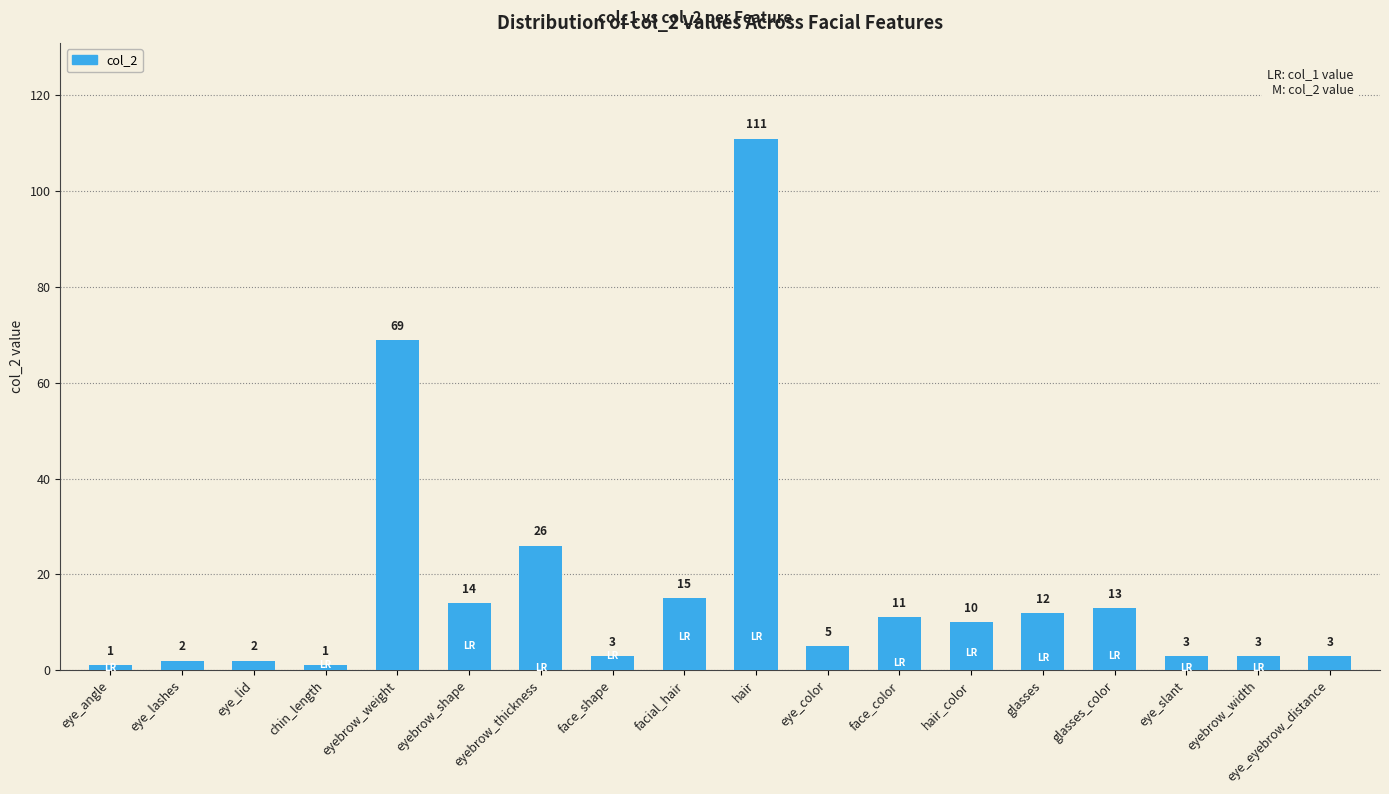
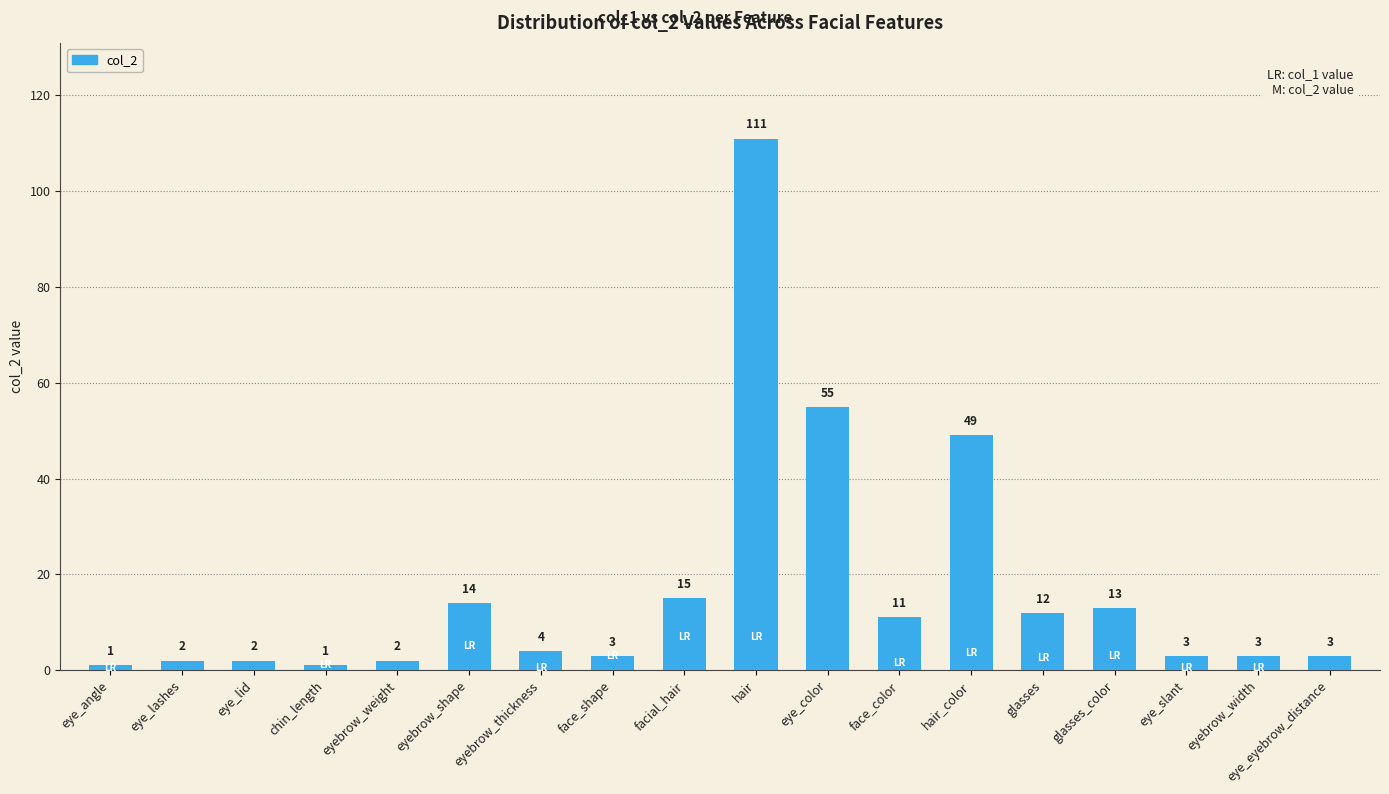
eyebrow_weight: 69 -> 2
eyebrow_thickness: 26 -> 4
eye_color: 5 -> 55
hair_color: 10 -> 49
